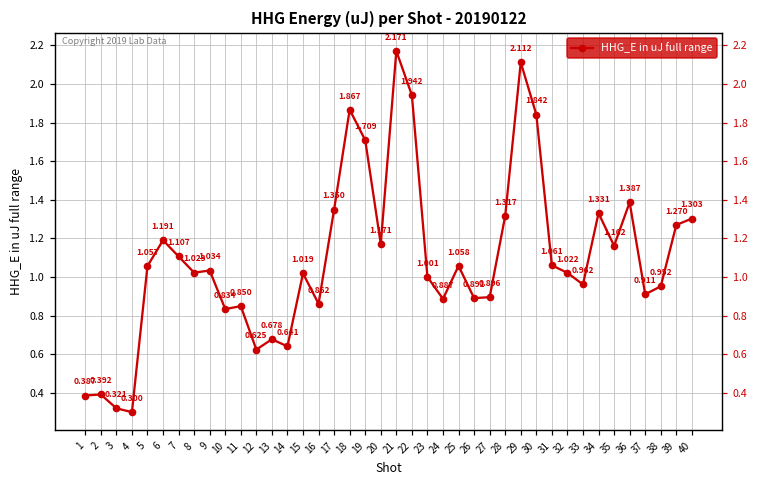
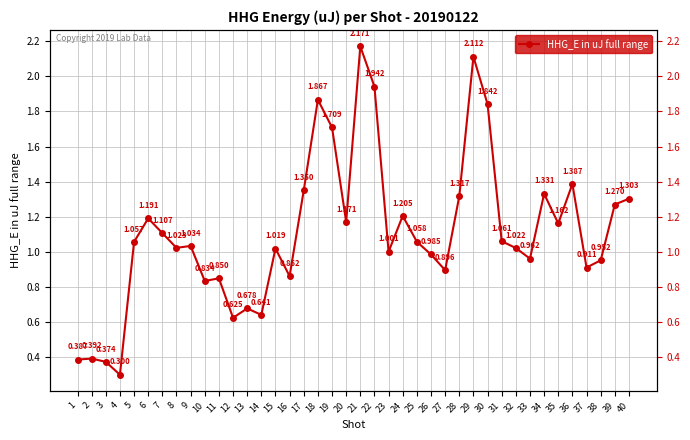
3: 0.321 -> 0.374
24: 0.887 -> 1.205
26: 0.891 -> 0.985
